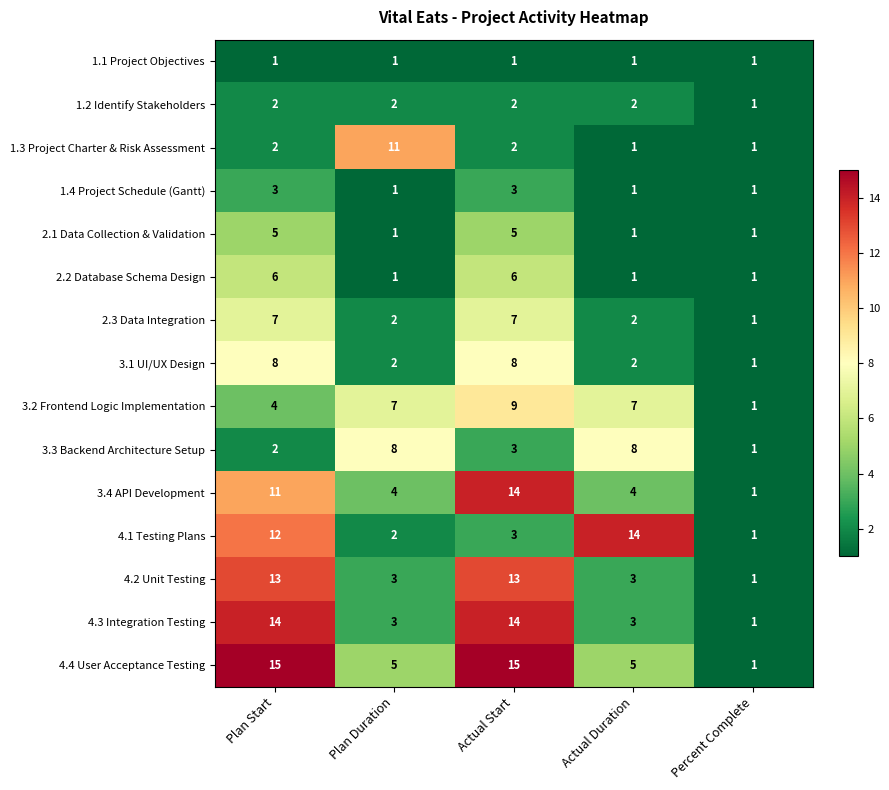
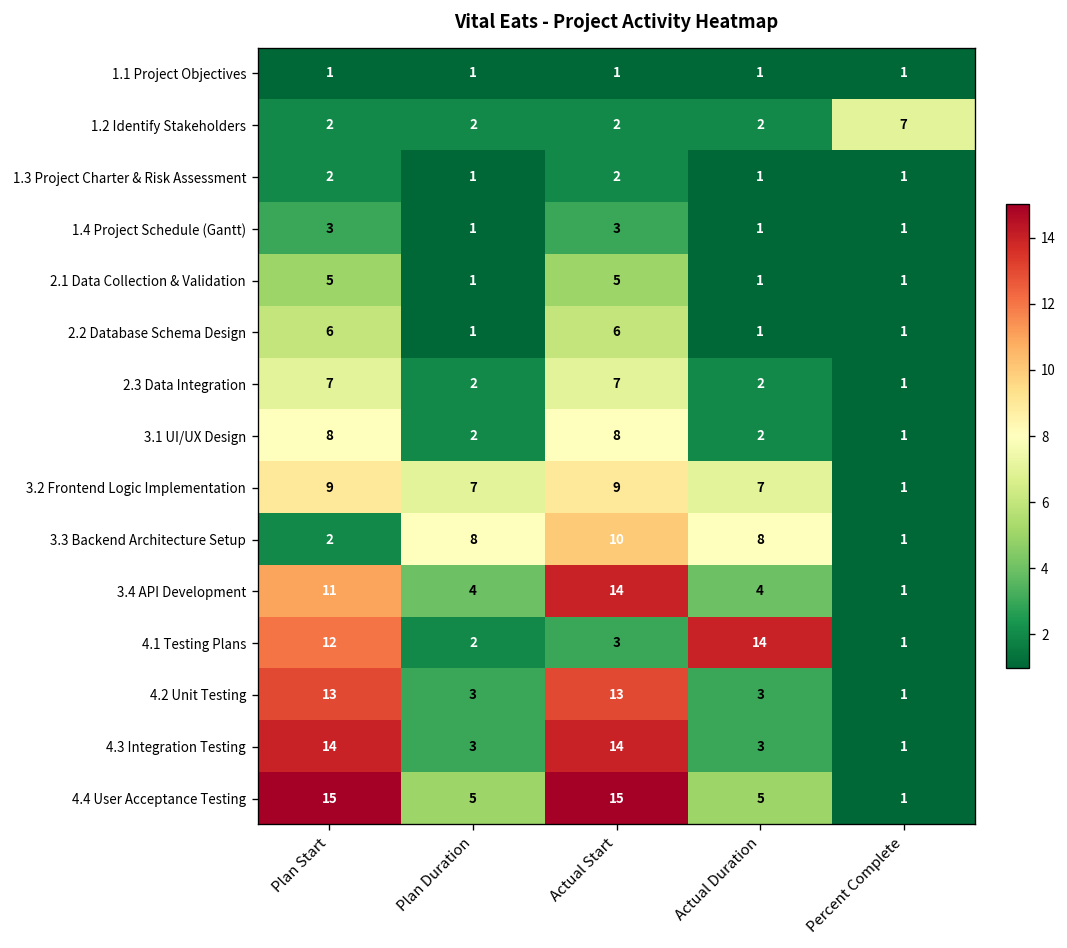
1.2 Identify Stakeholders, Percent Complete: 1 -> 7
1.3 Project Charter & Risk Assessment, Plan Duration: 11 -> 1
3.2 Frontend Logic Implementation, Plan Start: 4 -> 9
3.3 Backend Architecture Setup, Actual Start: 3 -> 10
